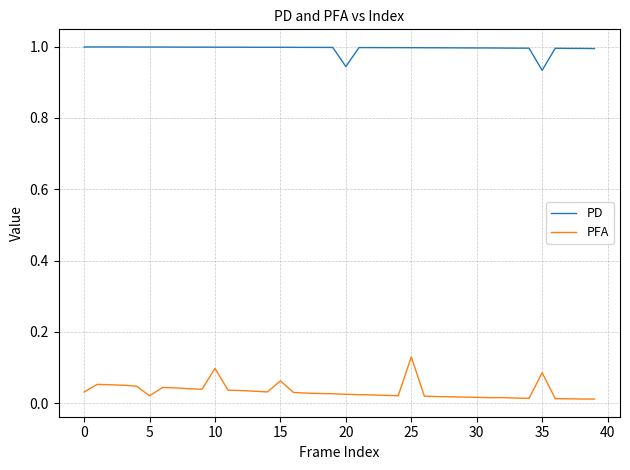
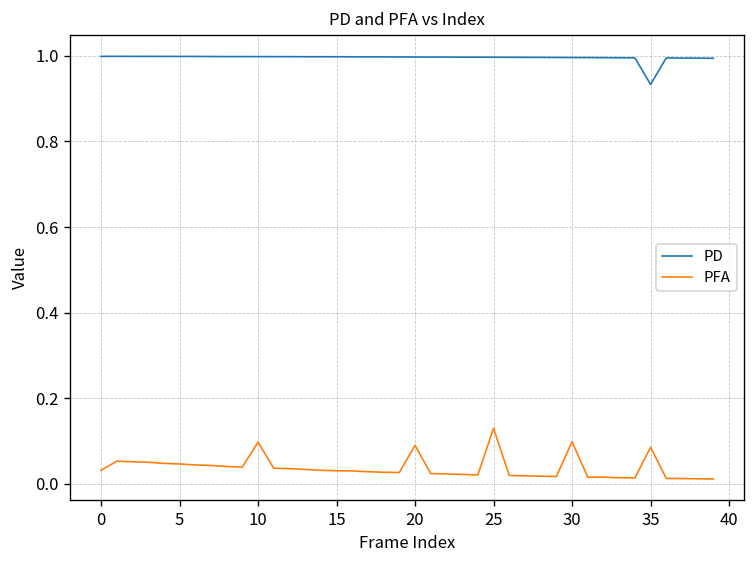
PFA, 5: 0.02 -> 0.05
PFA, 15: 0.06 -> 0.03
PD, 20: 0.94 -> 1.00
PFA, 20: 0.02 -> 0.09
PFA, 30: 0.02 -> 0.10
